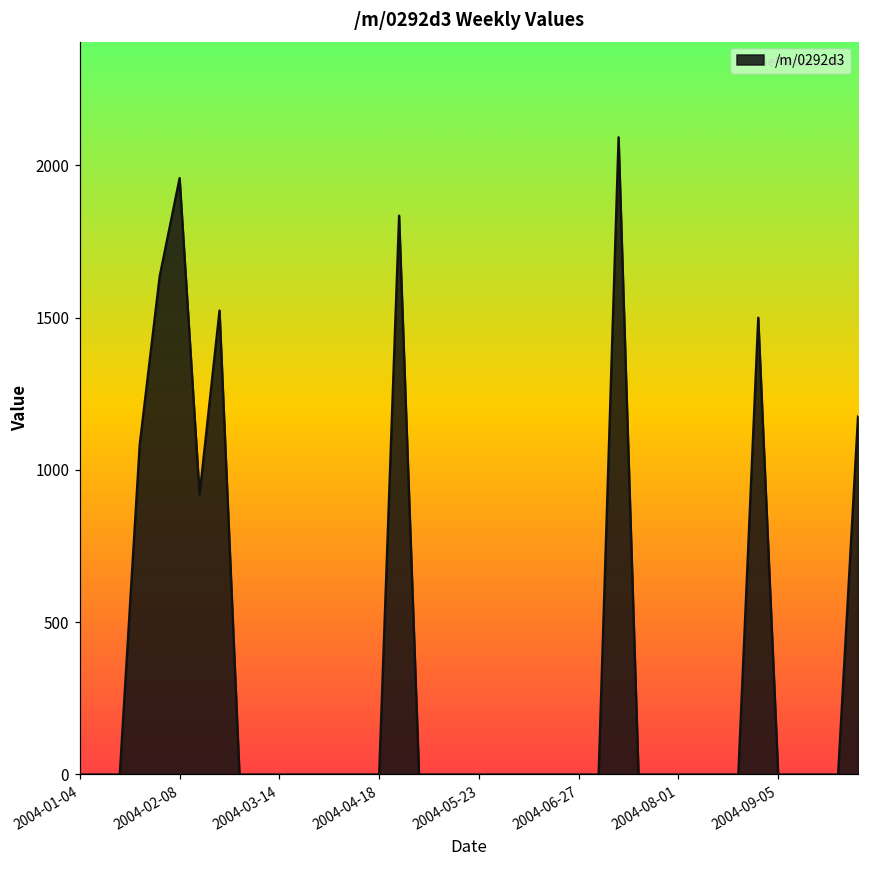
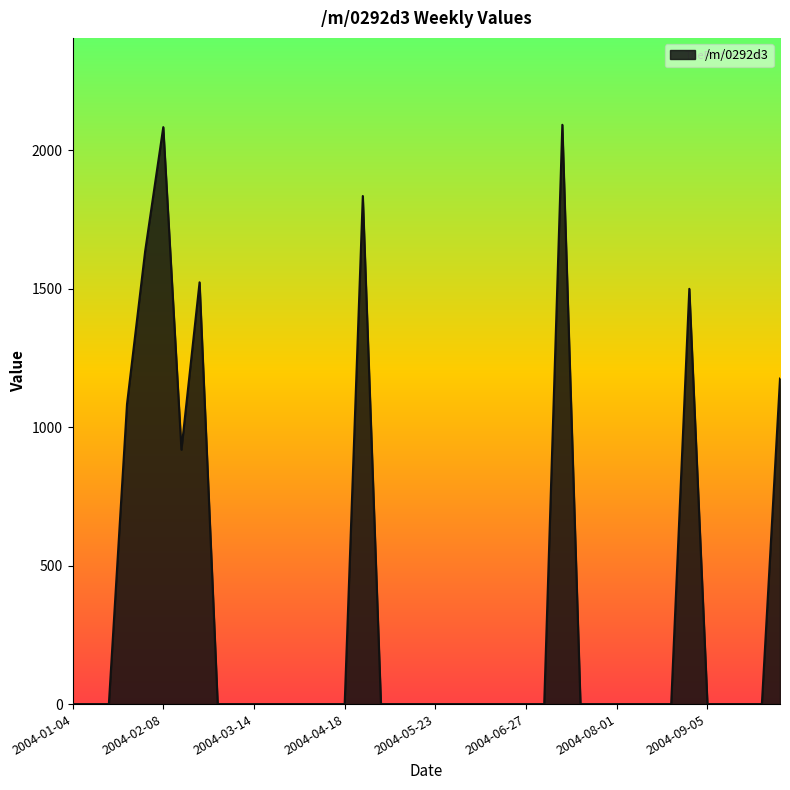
2004-02-08: 1960 -> 2080
